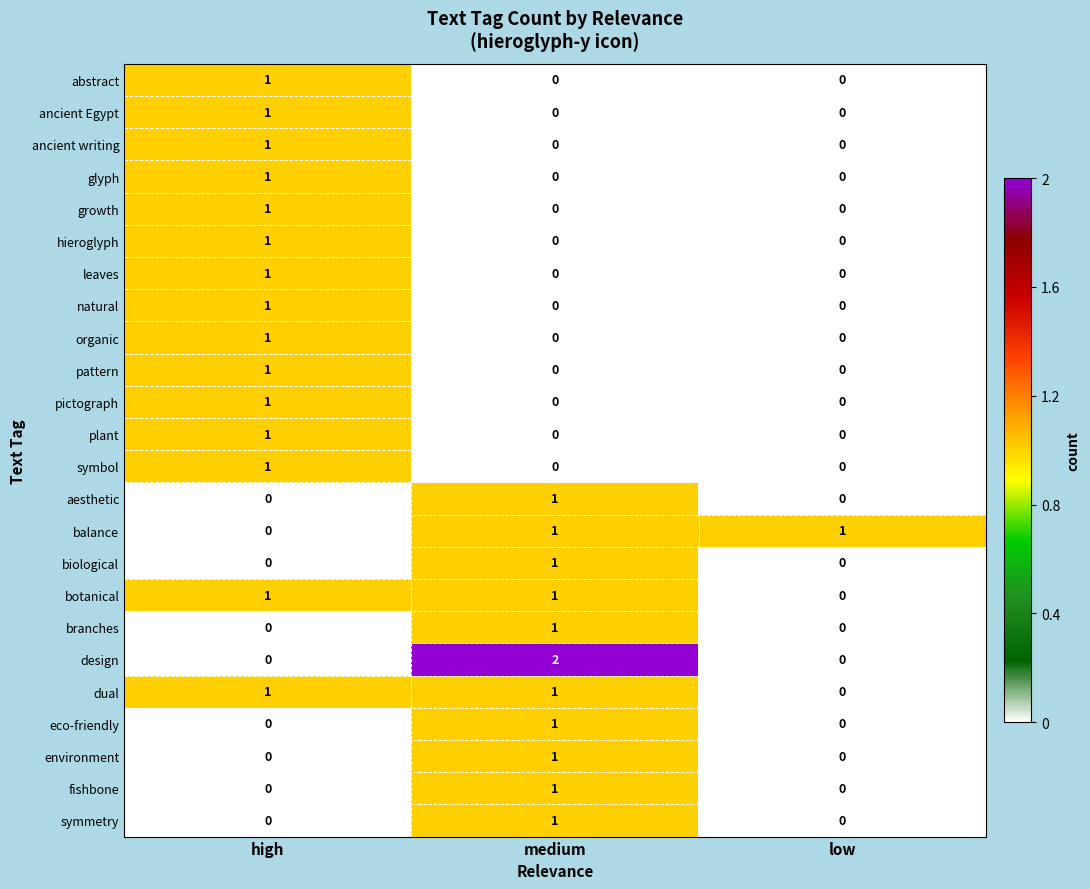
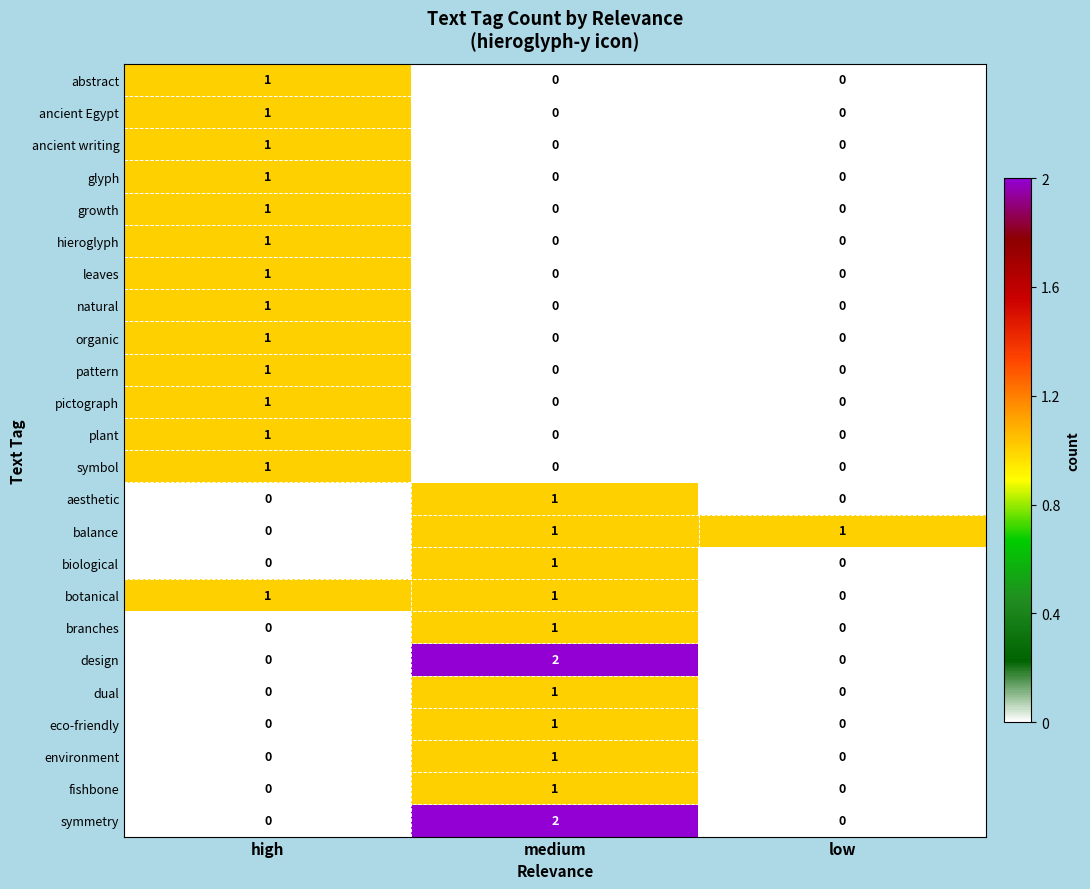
dual, high: 1 -> 0
symmetry, medium: 1 -> 2
